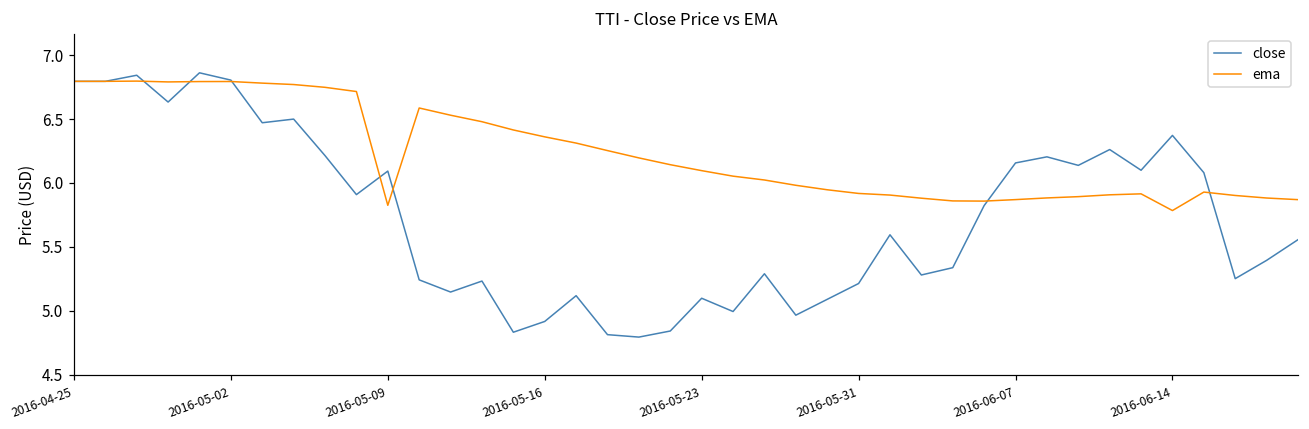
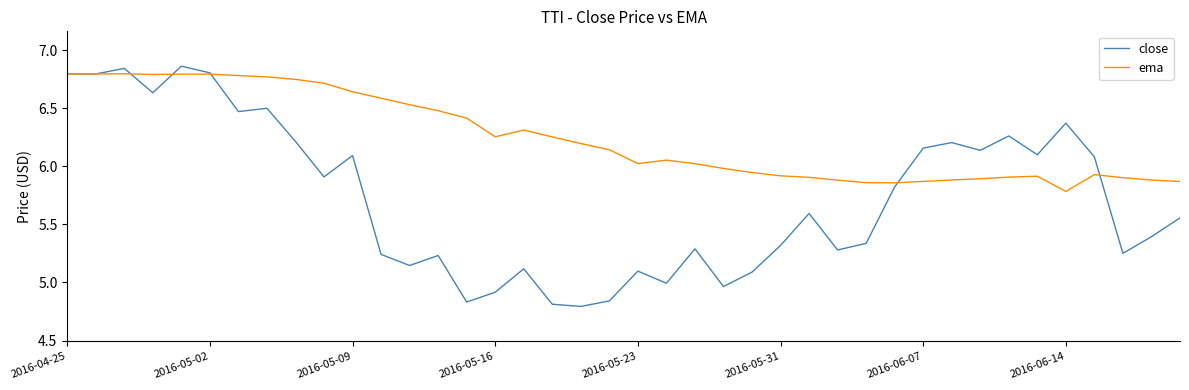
ema, 2016-05-09: 5.82 -> 6.64
ema, 2016-05-16: 6.36 -> 6.25
ema, 2016-05-23: 6.10 -> 6.02
close, 2016-05-31: 5.21 -> 5.32
